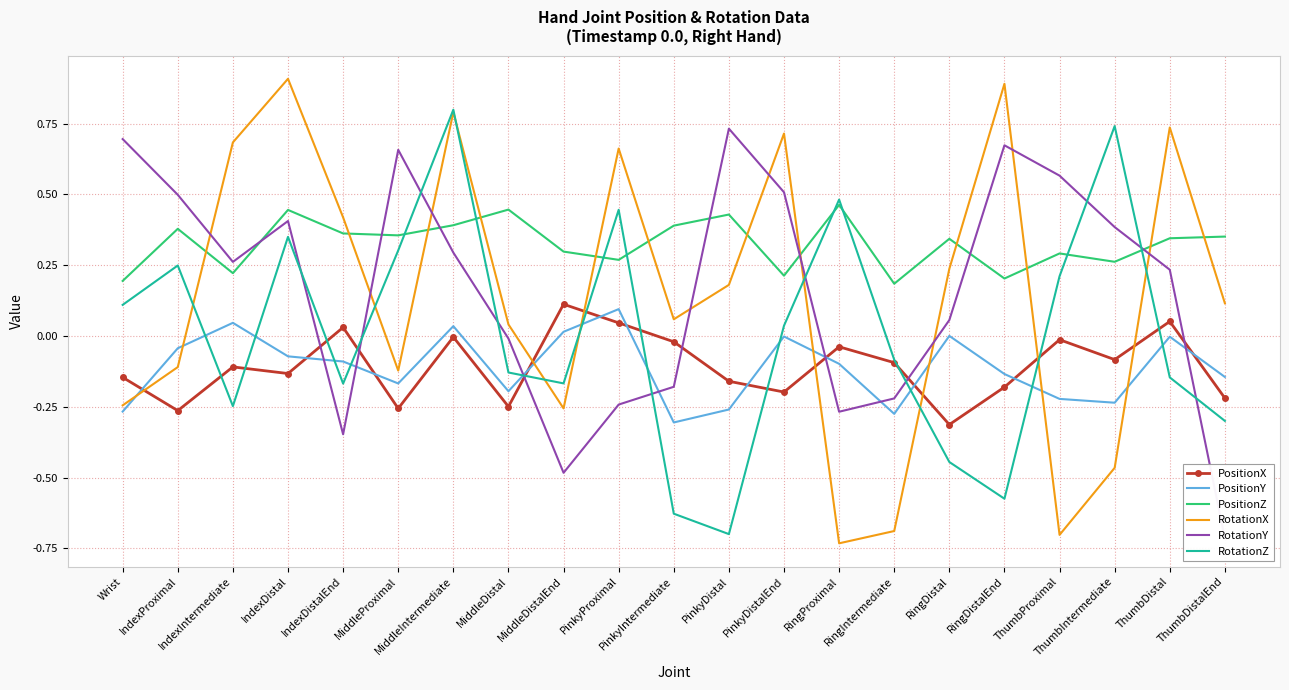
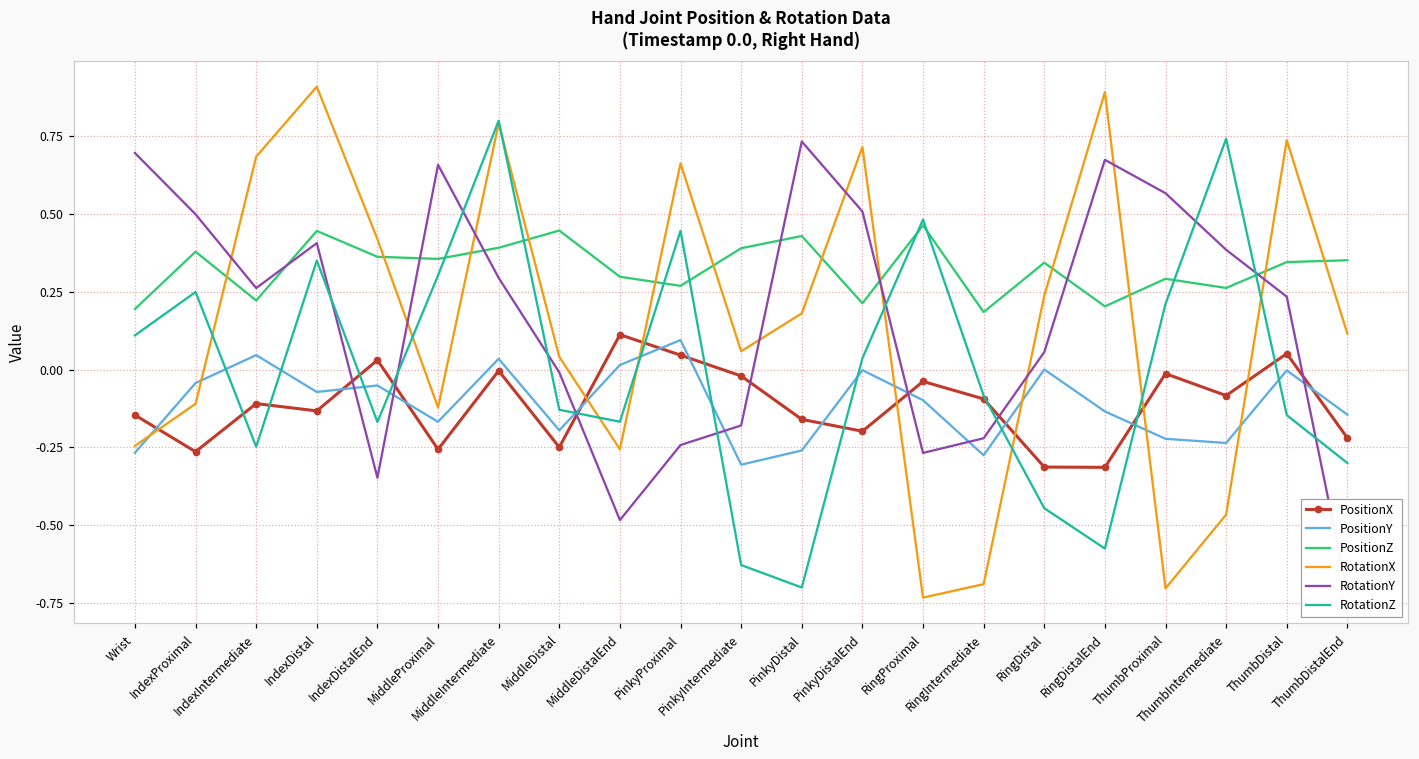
PositionY, IndexDistalEnd: -0.09 -> -0.05
PositionX, RingDistalEnd: -0.18 -> -0.31
